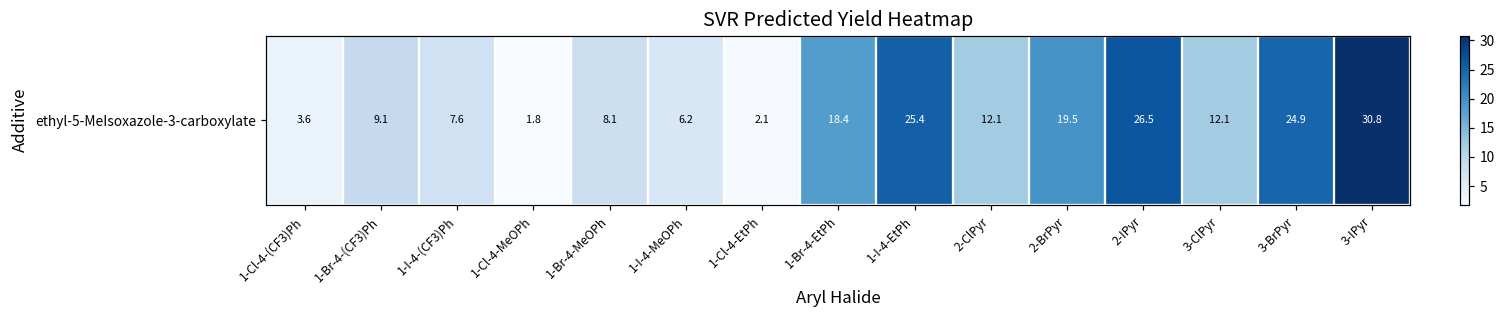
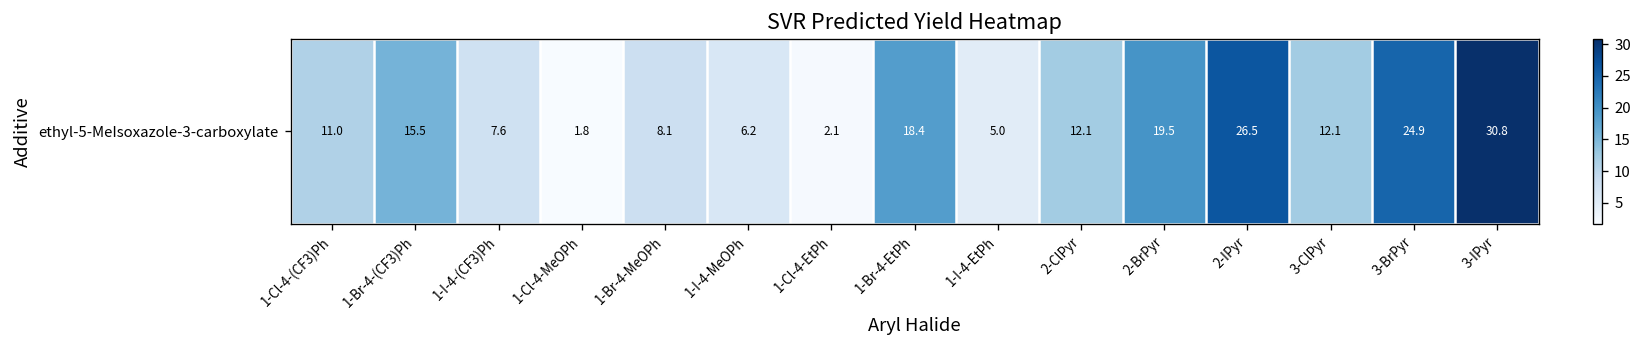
ethyl-5-MeIsoxazole-3-carboxylate, 1-Cl-4-(CF3)Ph: 3.6 -> 11.0
ethyl-5-MeIsoxazole-3-carboxylate, 1-Br-4-(CF3)Ph: 9.1 -> 15.5
ethyl-5-MeIsoxazole-3-carboxylate, 1-I-4-EtPh: 25.4 -> 5.0
